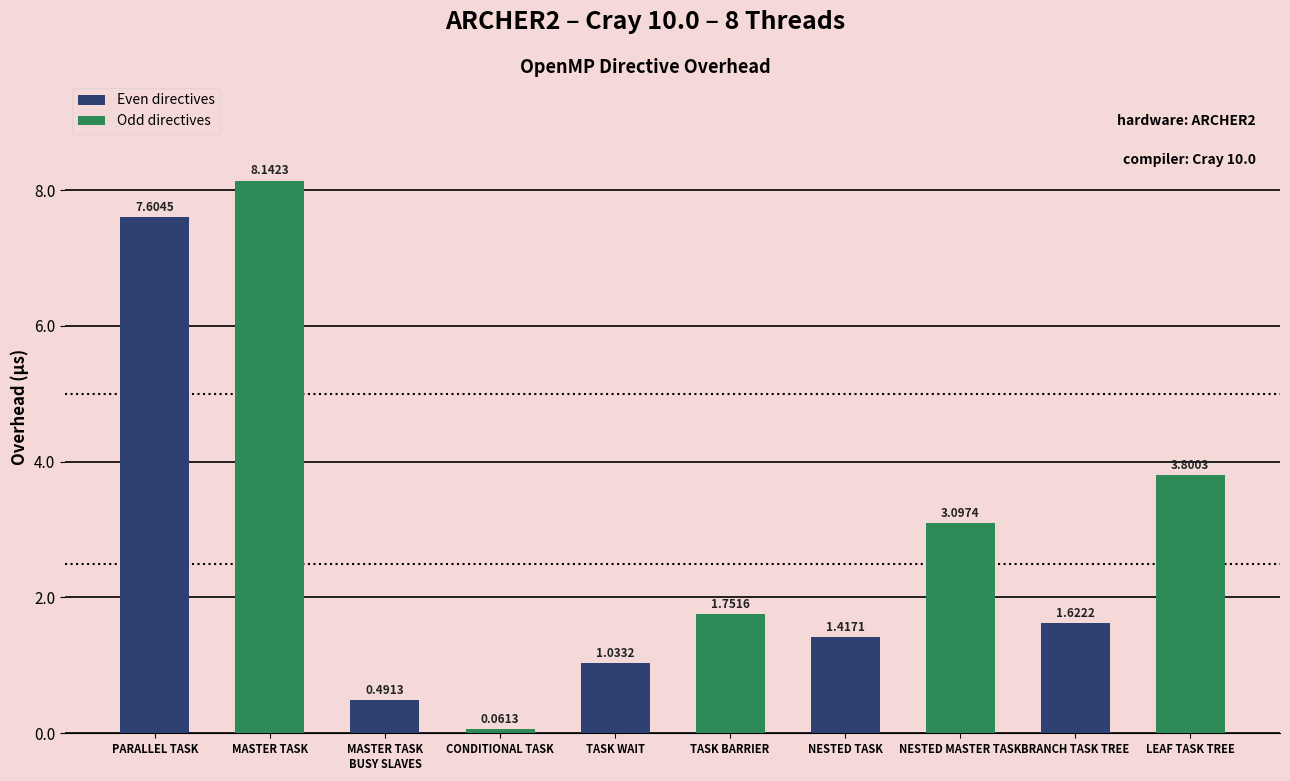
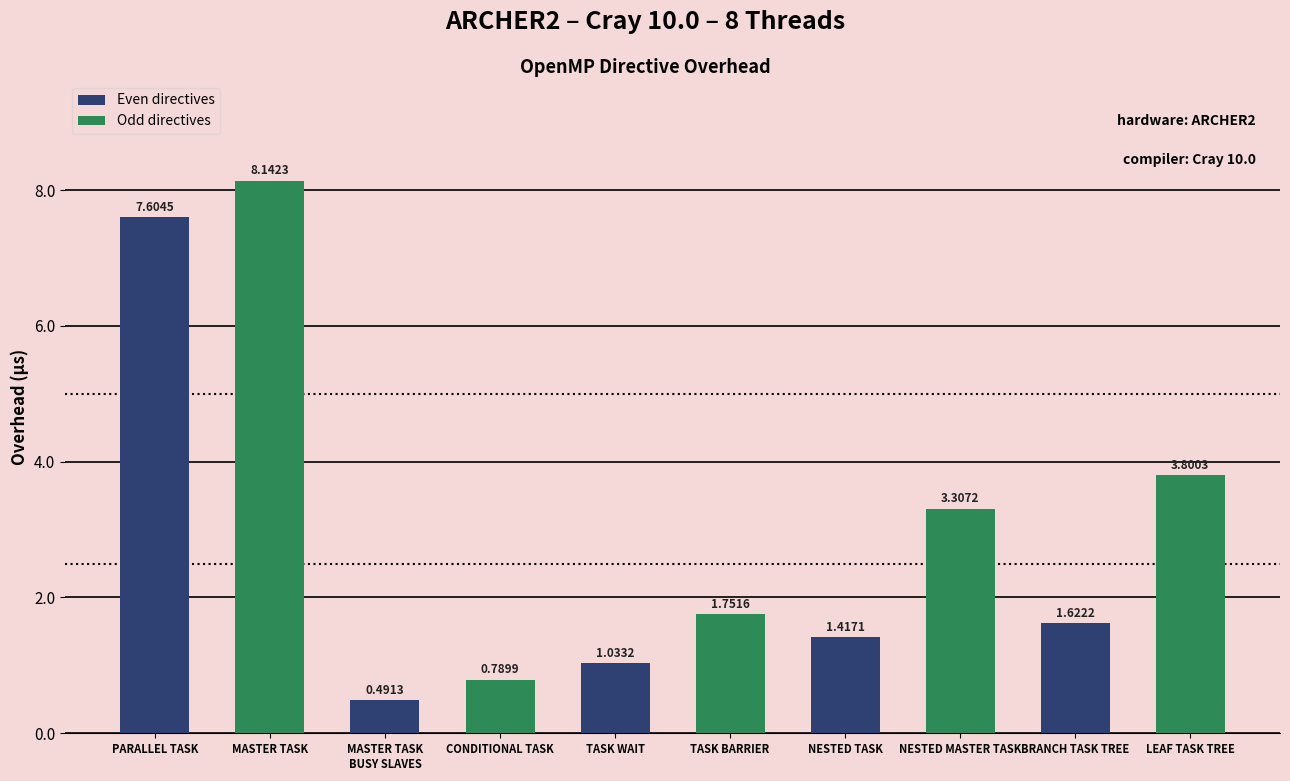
CONDITIONAL TASK: 0.0613 -> 0.7899
NESTED MASTER TASK: 3.0974 -> 3.3072
